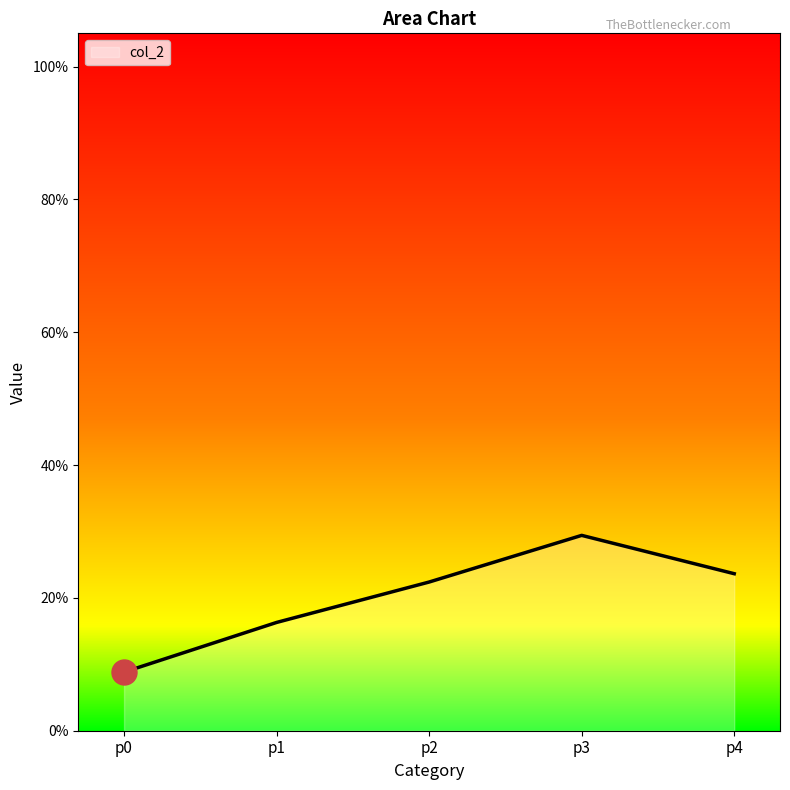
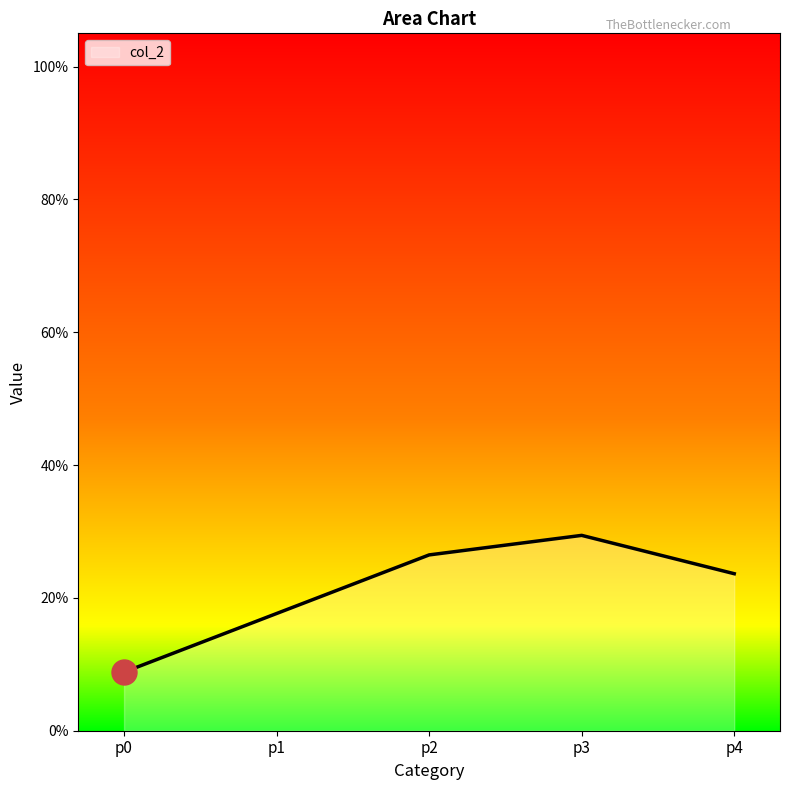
col_2, p1: 16% -> 18%
col_2, p2: 22% -> 26%
